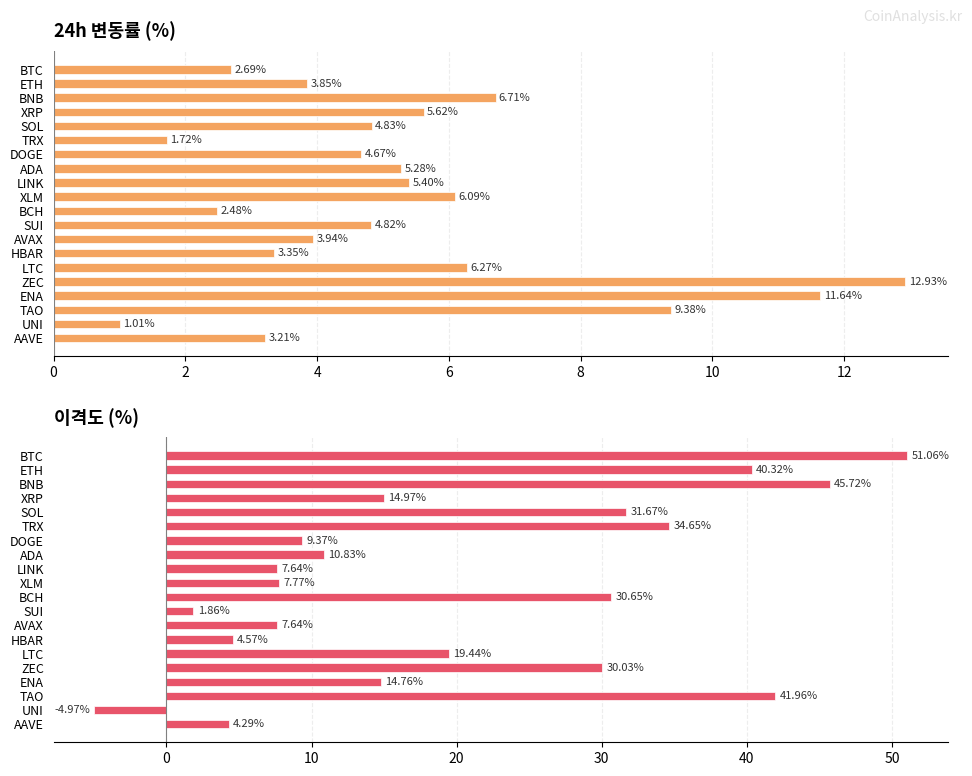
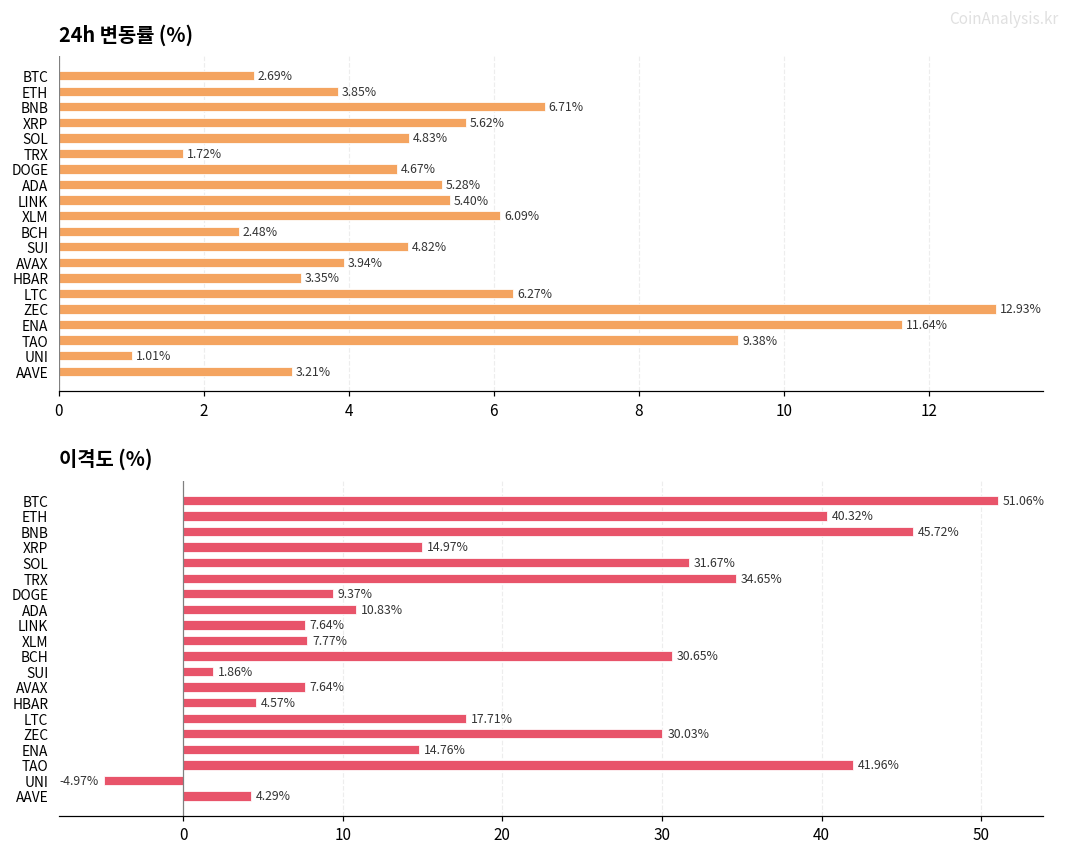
이격도 (%), LTC: 19.44% -> 17.71%
